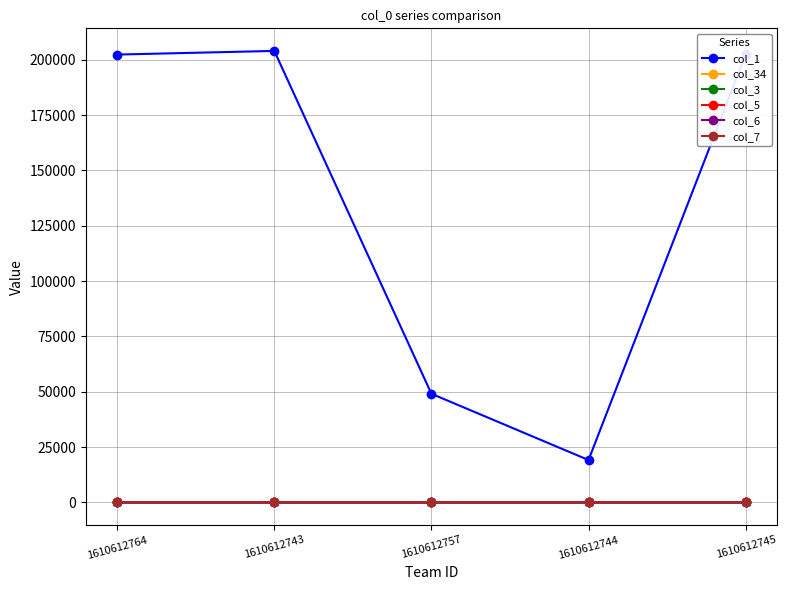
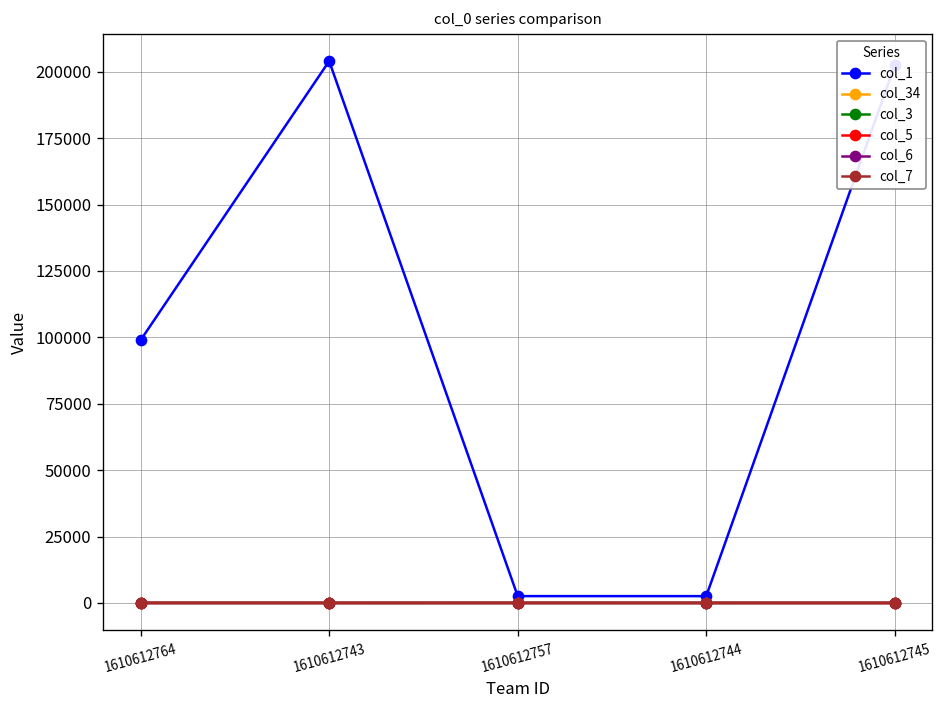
col_1, 1610612764: 202000 -> 99000
col_1, 1610612757: 49000 -> 3000
col_1, 1610612744: 19000 -> 3000
